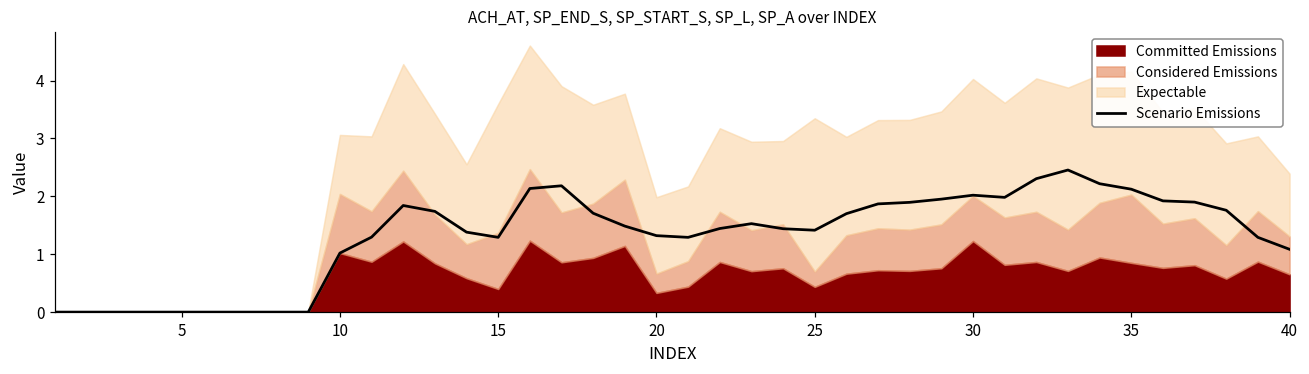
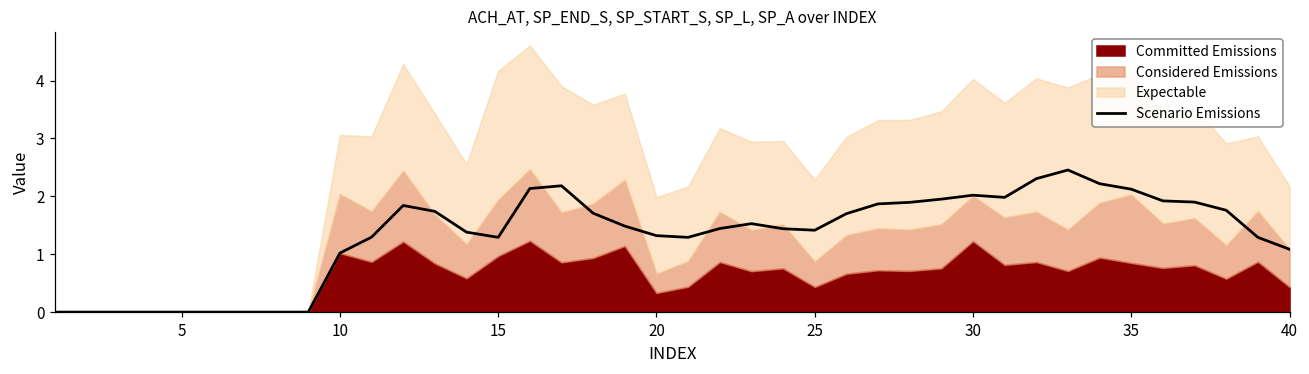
Committed Emissions, 15: 0.4 -> 1.0
Considered Emissions, 25: 0.3 -> 0.4
Expectable, 25: 2.6 -> 1.4
Committed Emissions, 40: 0.7 -> 0.4
